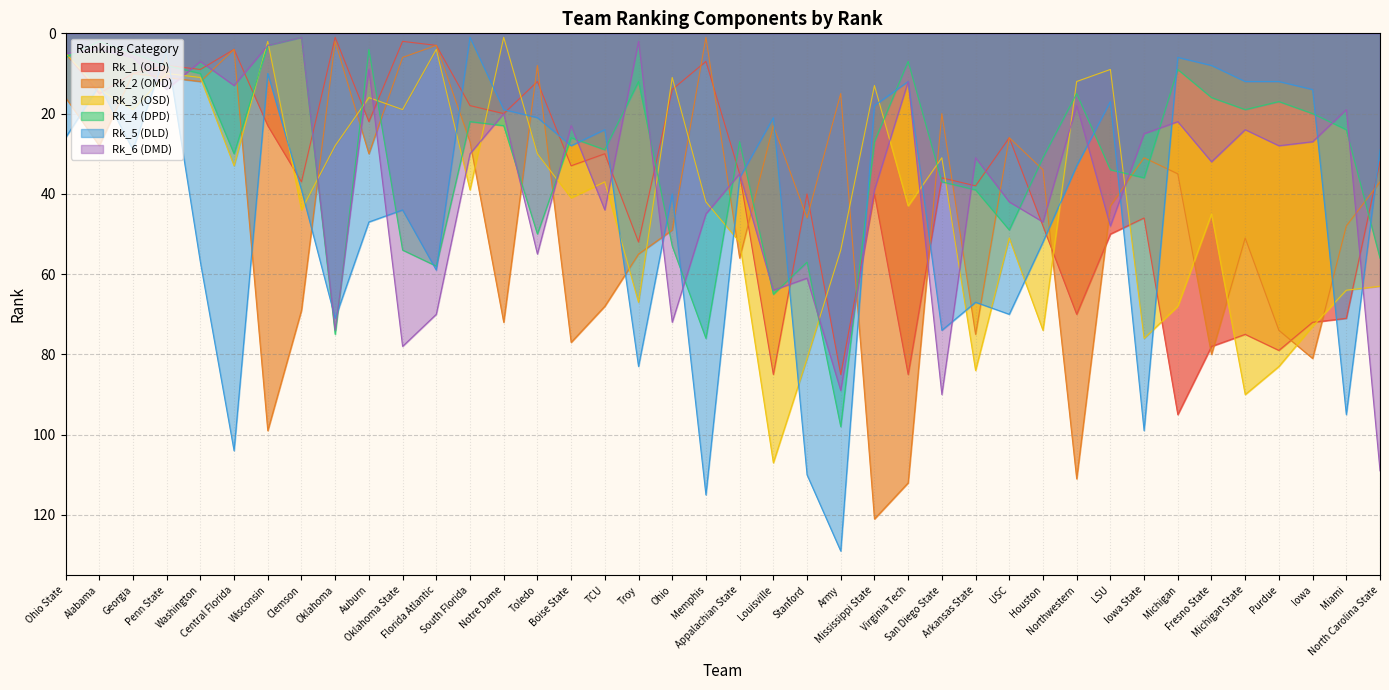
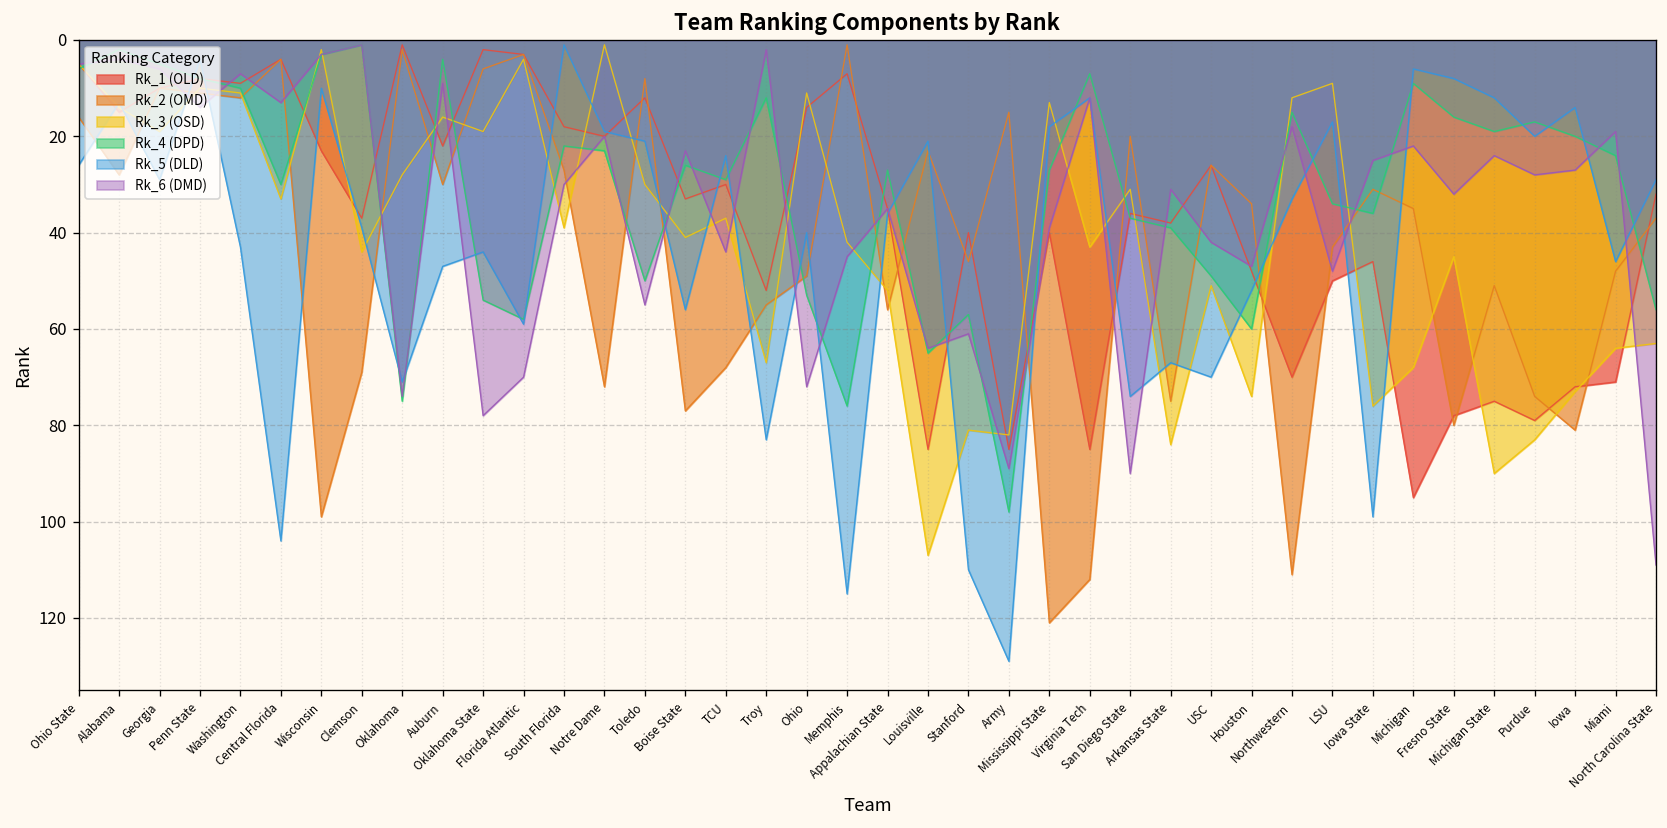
Rk_5 (DLD), Washington: 57 -> 43
Rk_5 (DLD), Boise State: 28 -> 56
Rk_3 (OSD), Army: 54 -> 82
Rk_4 (DPD), Houston: 31 -> 60
Rk_5 (DLD), Purdue: 12 -> 20
Rk_5 (DLD), Miami: 95 -> 46
